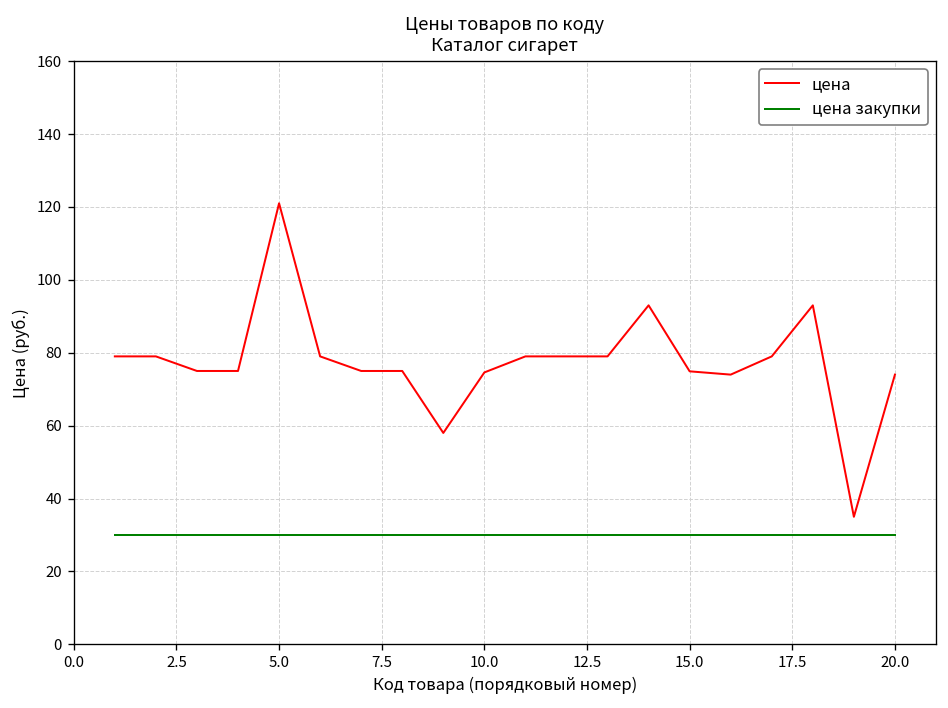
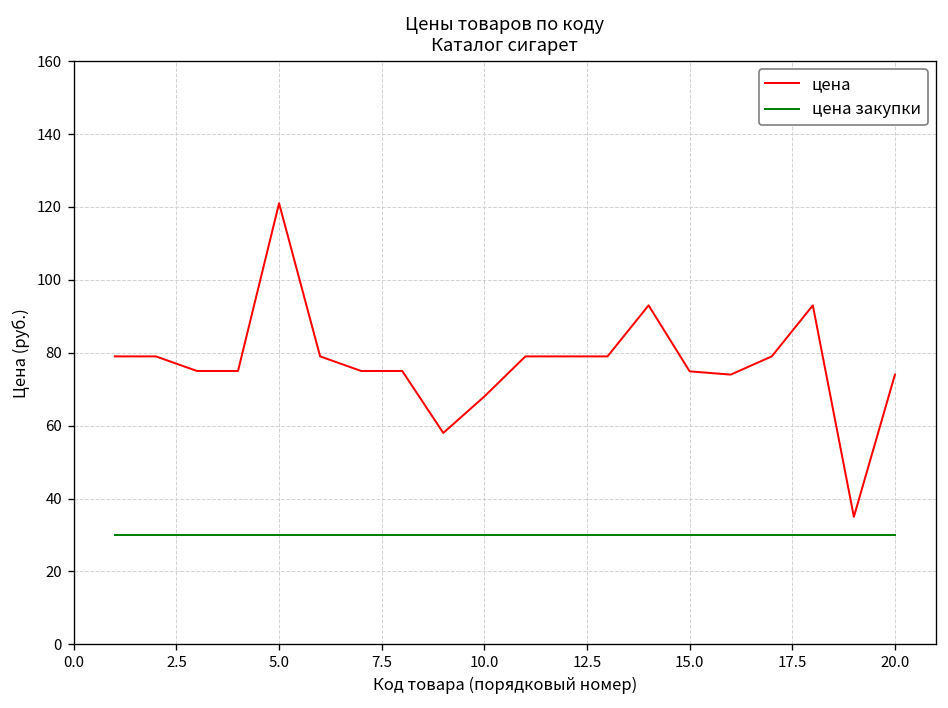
цена, 10.0: 75 -> 68
